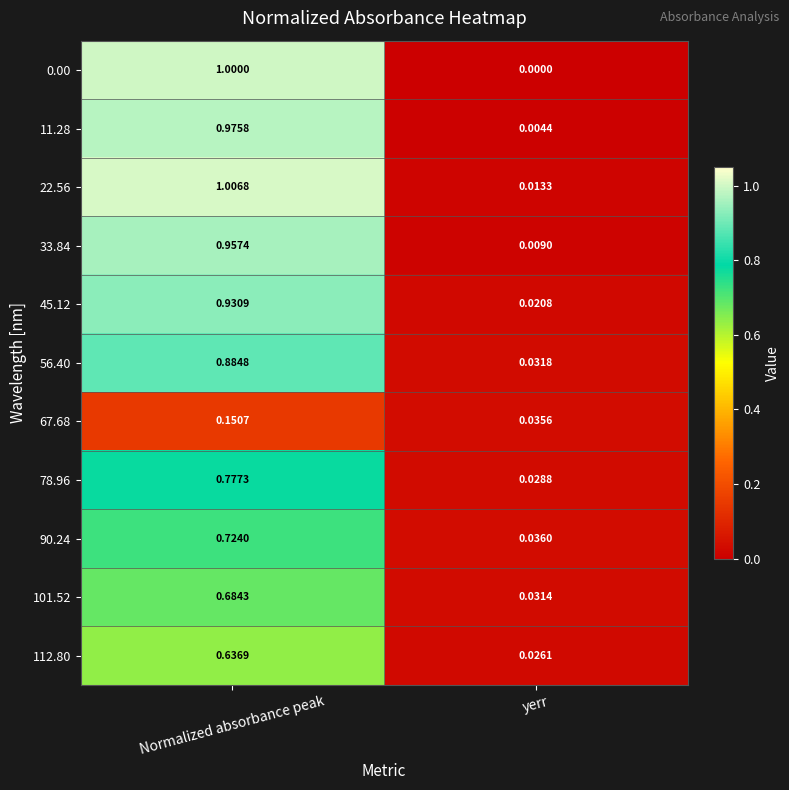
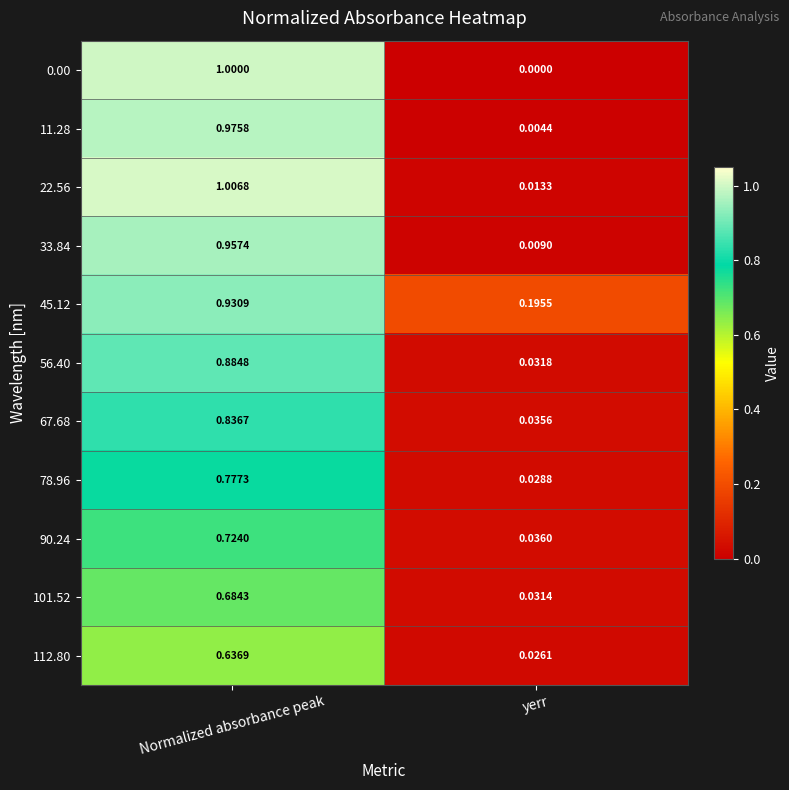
45.12, yerr: 0.0208 -> 0.1955
67.68, Normalized absorbance peak: 0.1507 -> 0.8367
